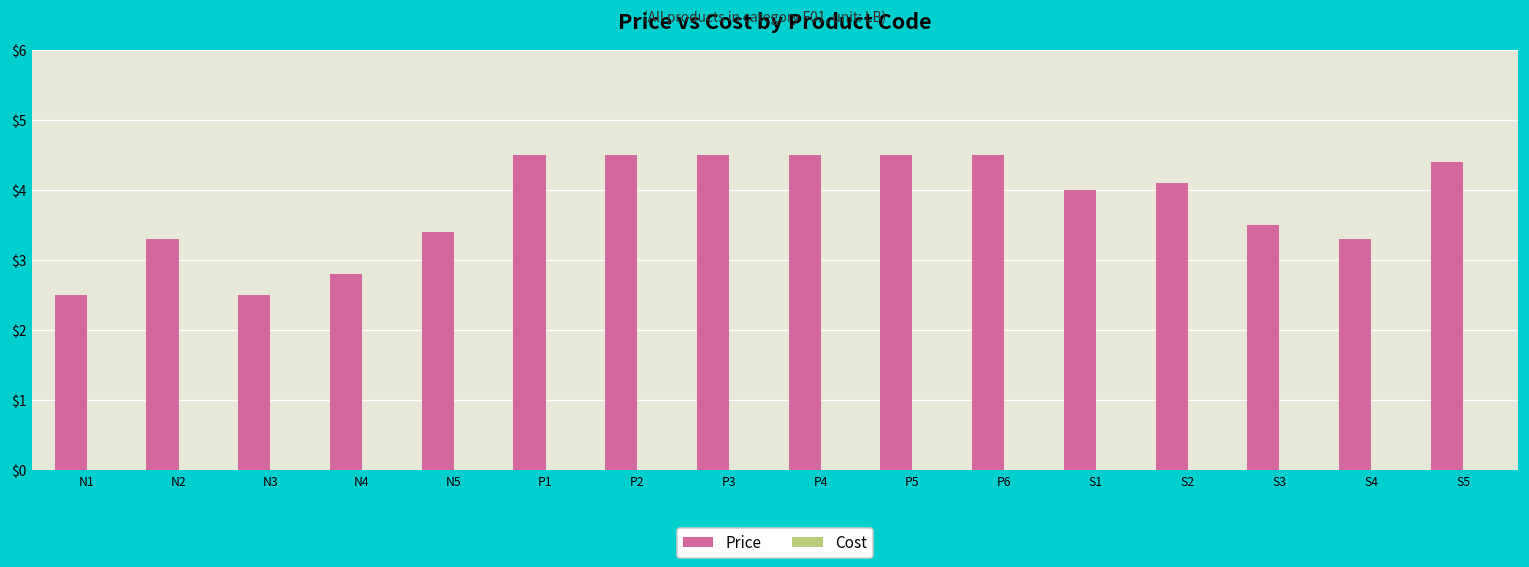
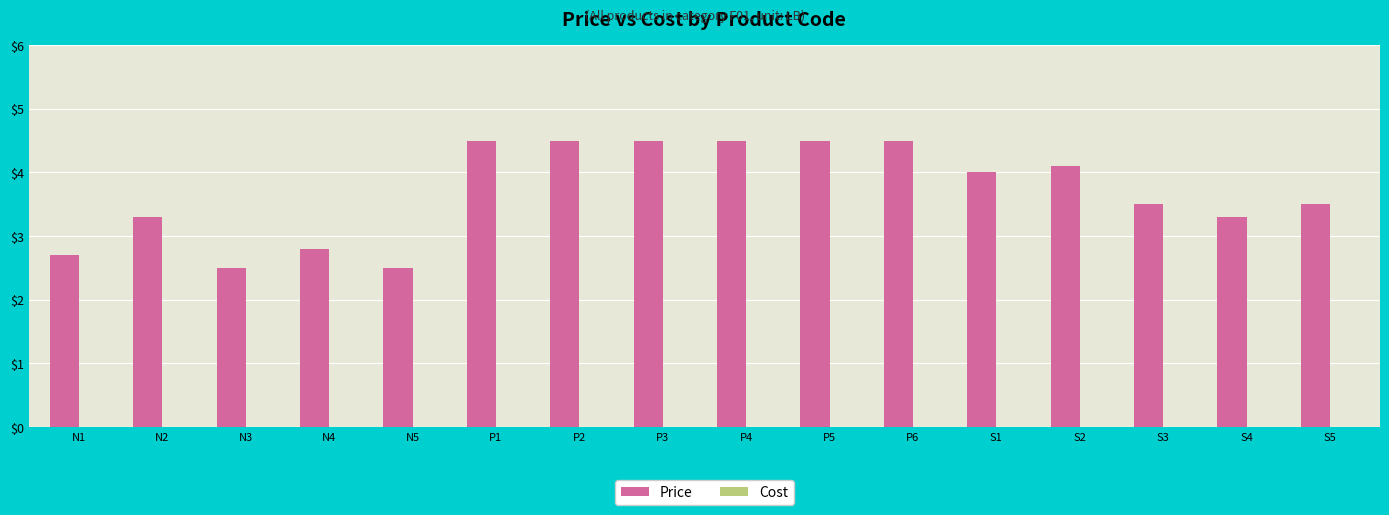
Price, N1: $2.5 -> $2.7
Price, N5: $3.4 -> $2.5
Price, S5: $4.4 -> $3.5
